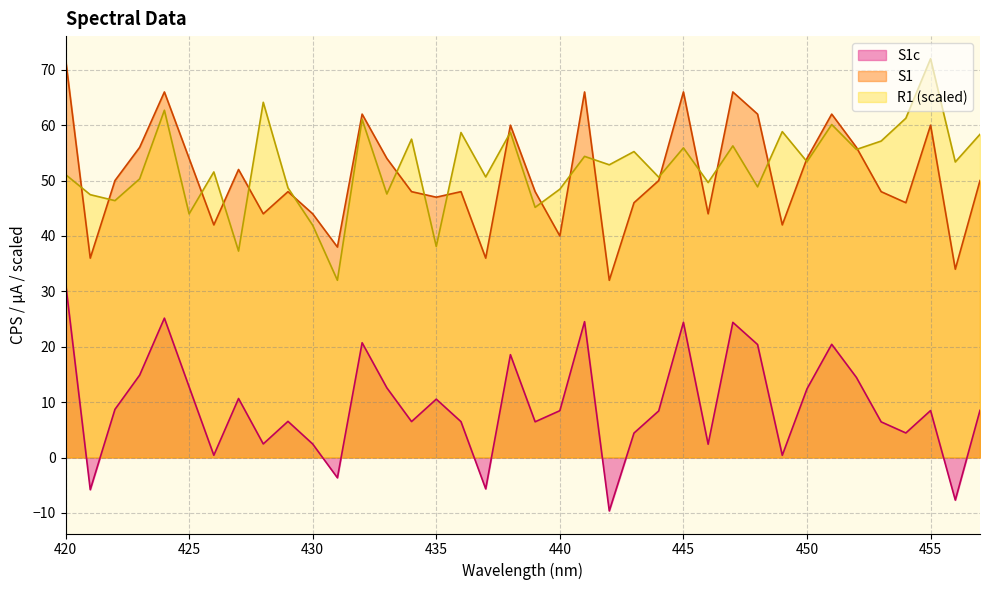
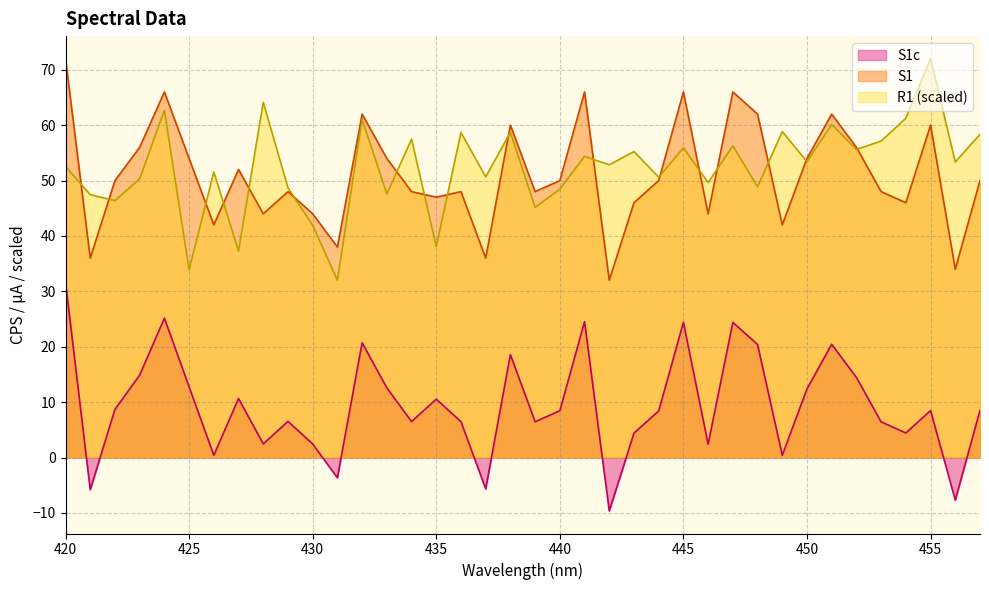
R1 (scaled), 420: 51 -> 53
R1 (scaled), 425: 44 -> 34
S1, 440: 40 -> 50
